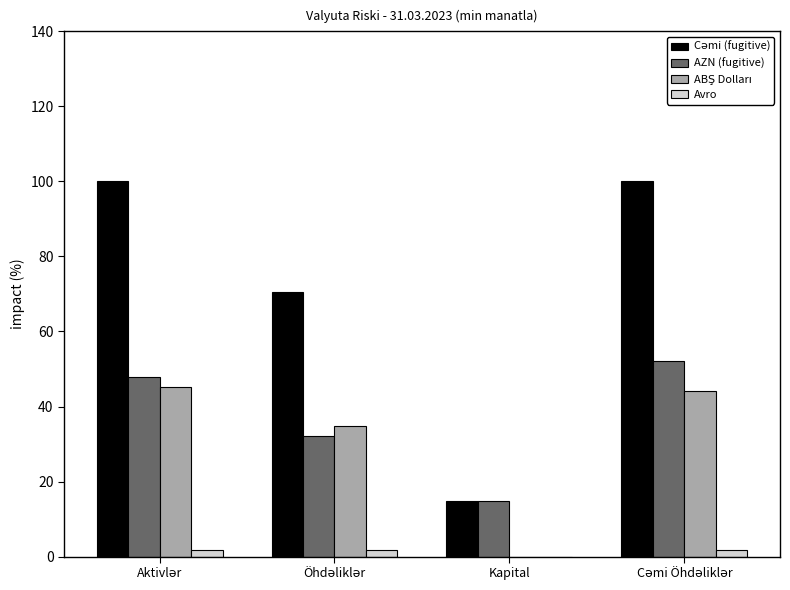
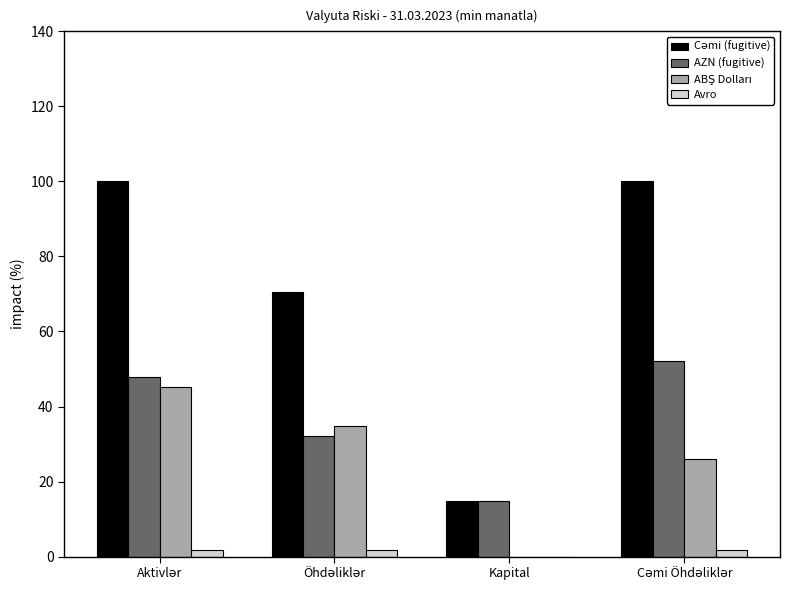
ABŞ Dolları, Cəmi Öhdəliklər: 44 -> 26
